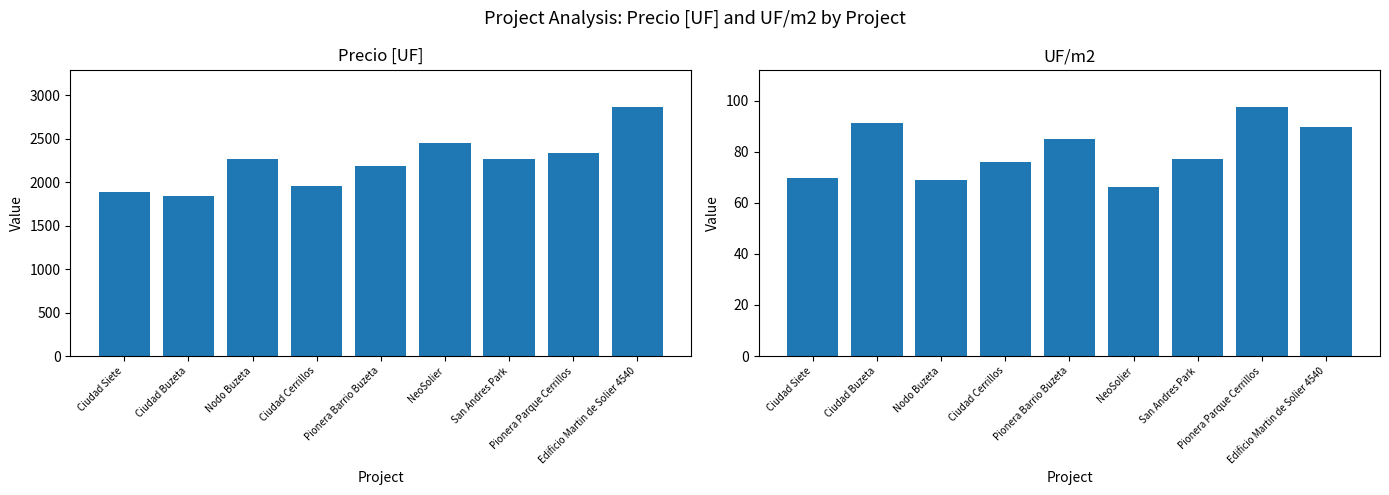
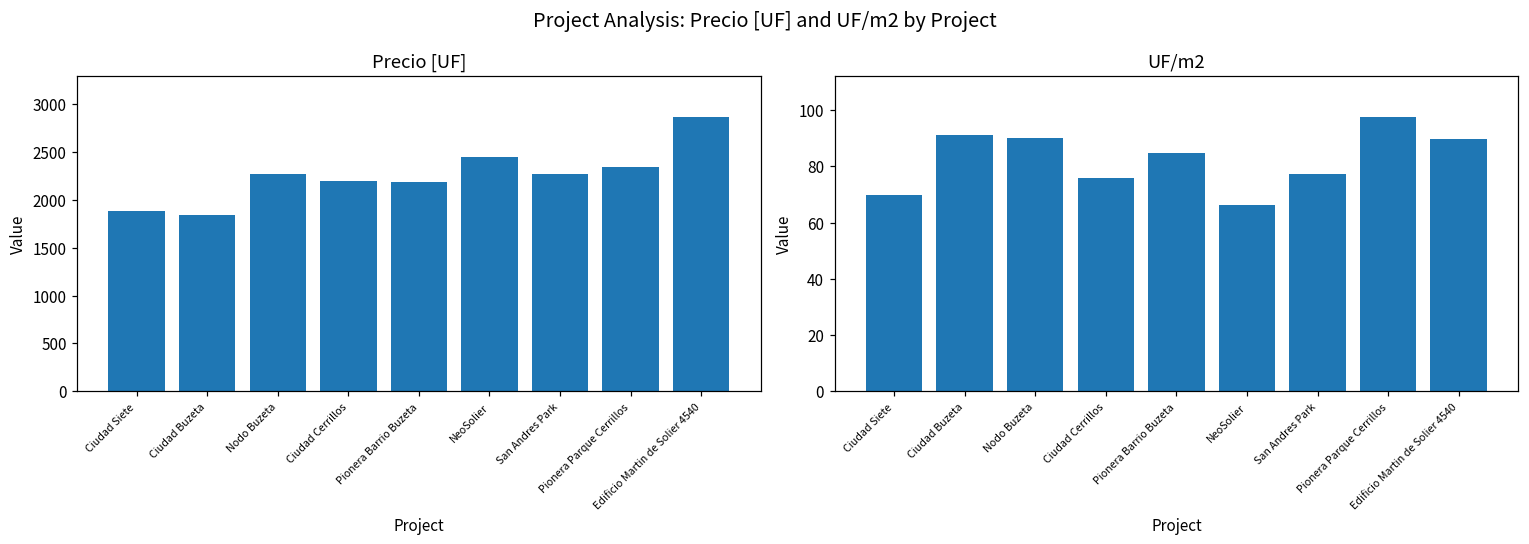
Precio [UF], Ciudad Cerrillos: 2000 -> 2200
UF/m2, Nodo Buzeta: 69 -> 90
